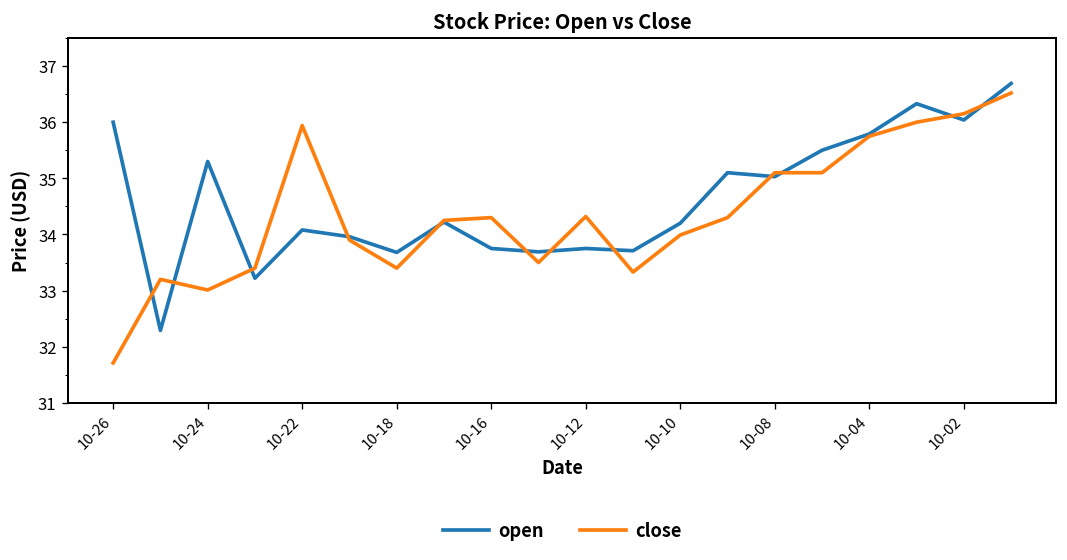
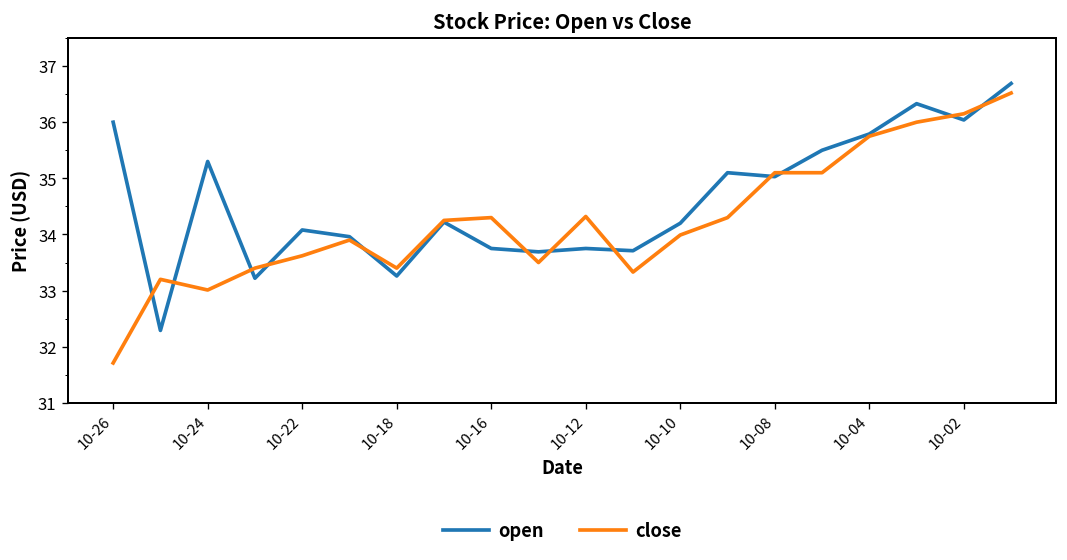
close, 10-22: 35.9 -> 33.6
open, 10-18: 33.7 -> 33.3
